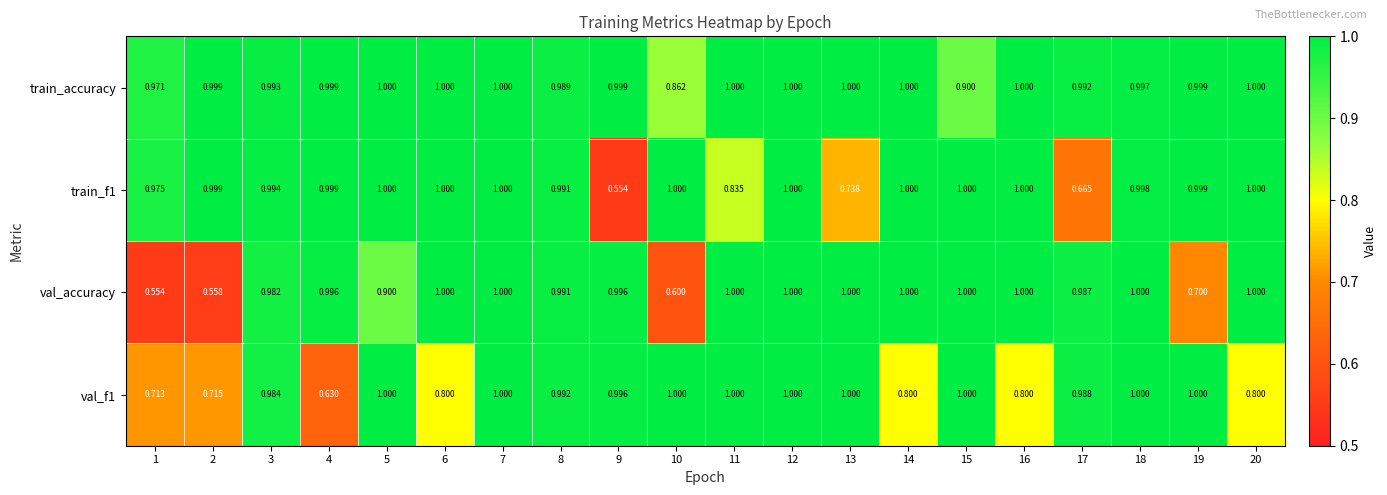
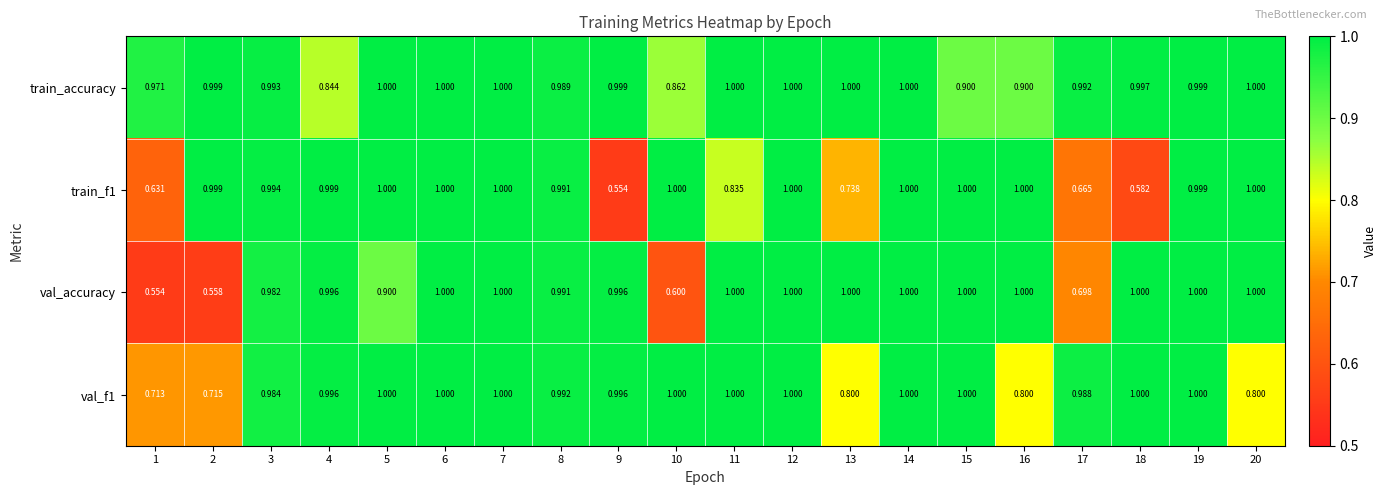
train_accuracy, 4: 0.999 -> 0.844
train_accuracy, 16: 1.000 -> 0.900
train_f1, 1: 0.975 -> 0.631
train_f1, 18: 0.998 -> 0.582
val_accuracy, 17: 0.987 -> 0.698
val_accuracy, 19: 0.700 -> 1.000
val_f1, 4: 0.630 -> 0.996
val_f1, 6: 0.800 -> 1.000
val_f1, 13: 1.000 -> 0.800
val_f1, 14: 0.800 -> 1.000
